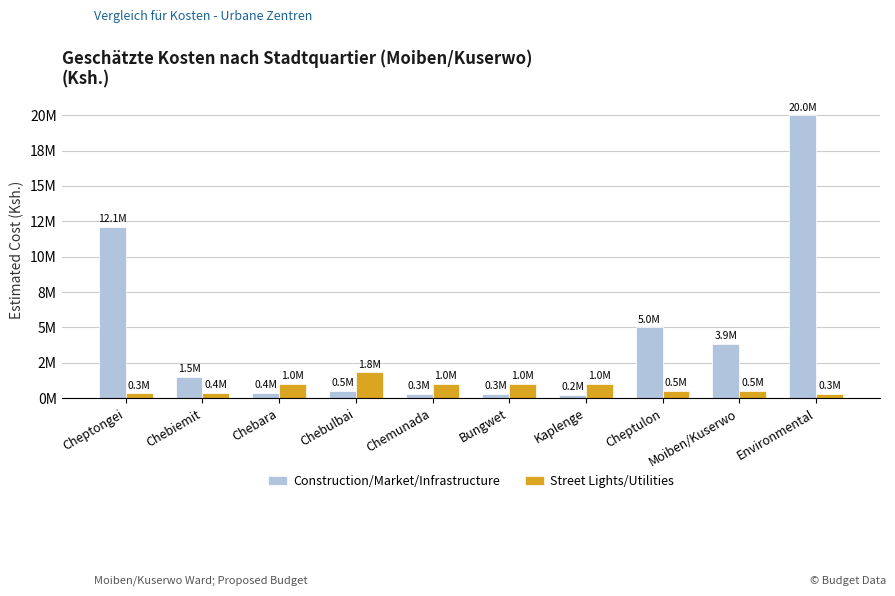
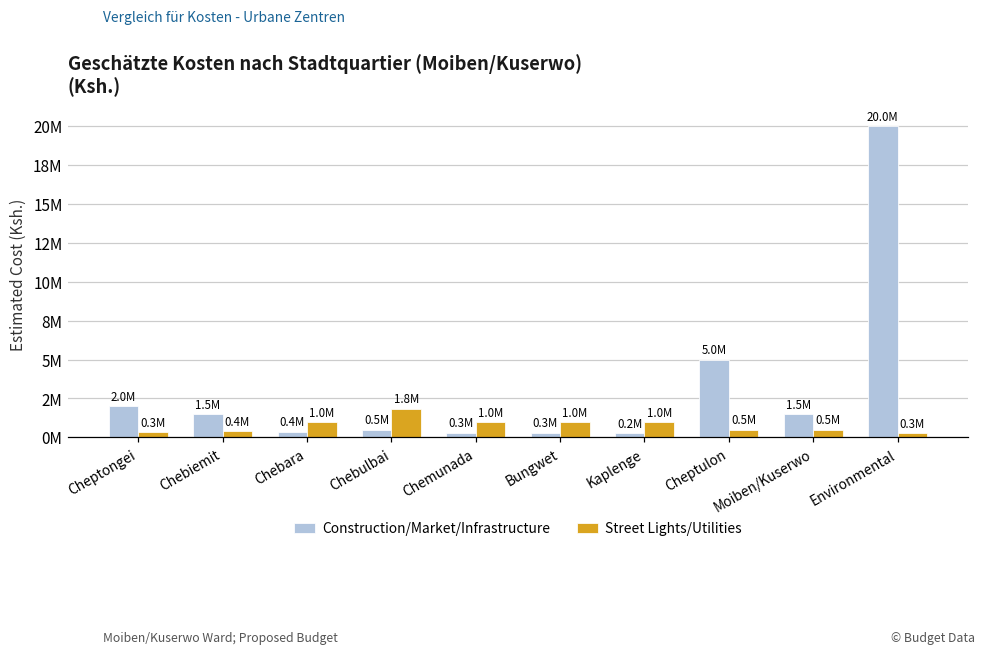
Construction/Market/Infrastructure, Cheptongei: 12.1M -> 2.0M
Construction/Market/Infrastructure, Moiben/Kuserwo: 3.9M -> 1.5M
